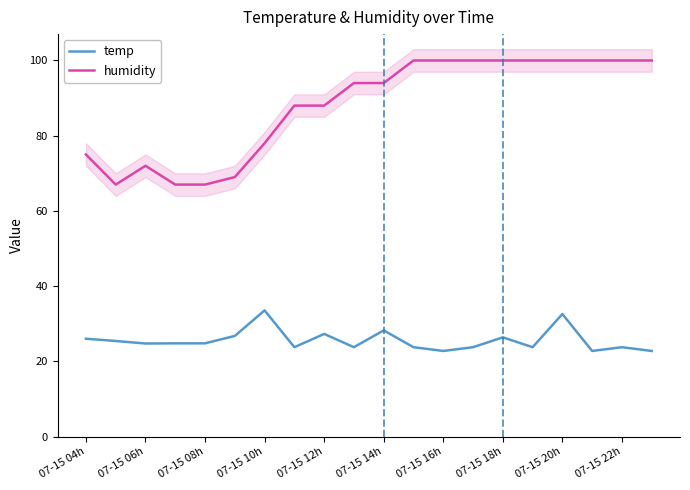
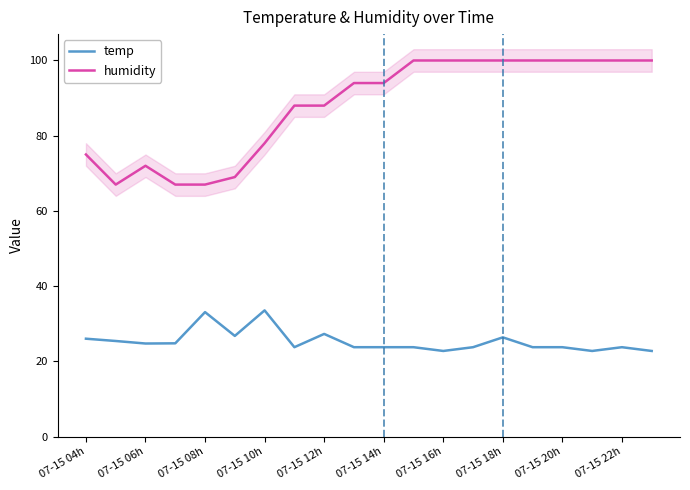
temp, 07-15 08h: 25 -> 33
temp, 07-15 14h: 28 -> 24
temp, 07-15 20h: 33 -> 24
